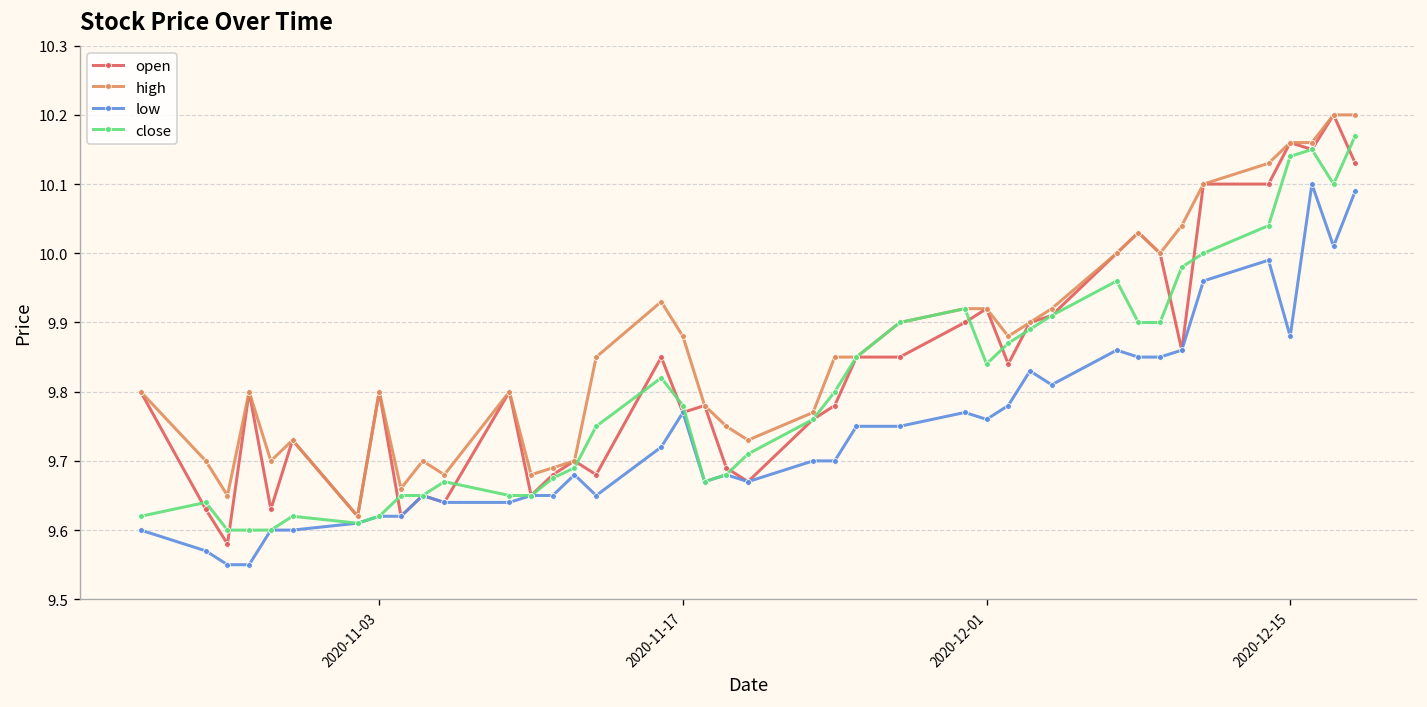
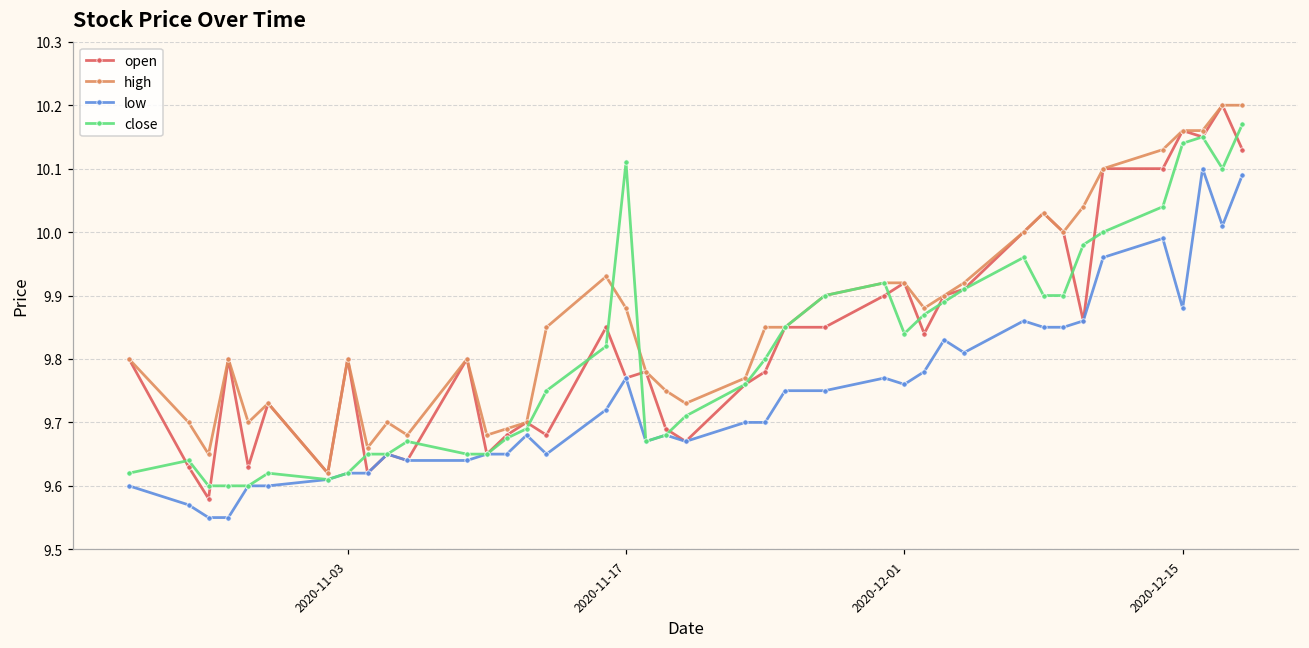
close, 2020-11-17: 9.78 -> 10.11
